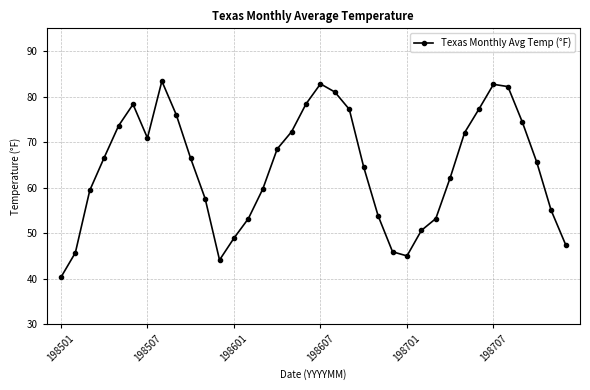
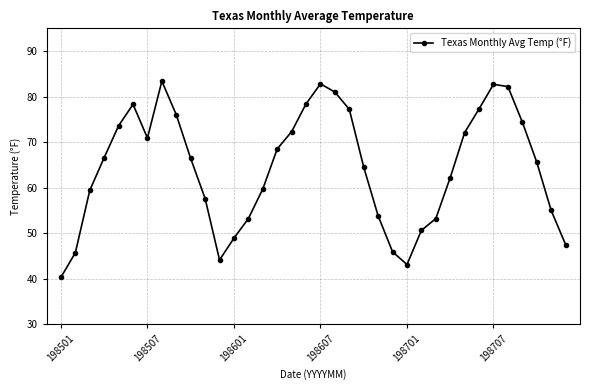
198701: 45 -> 43
